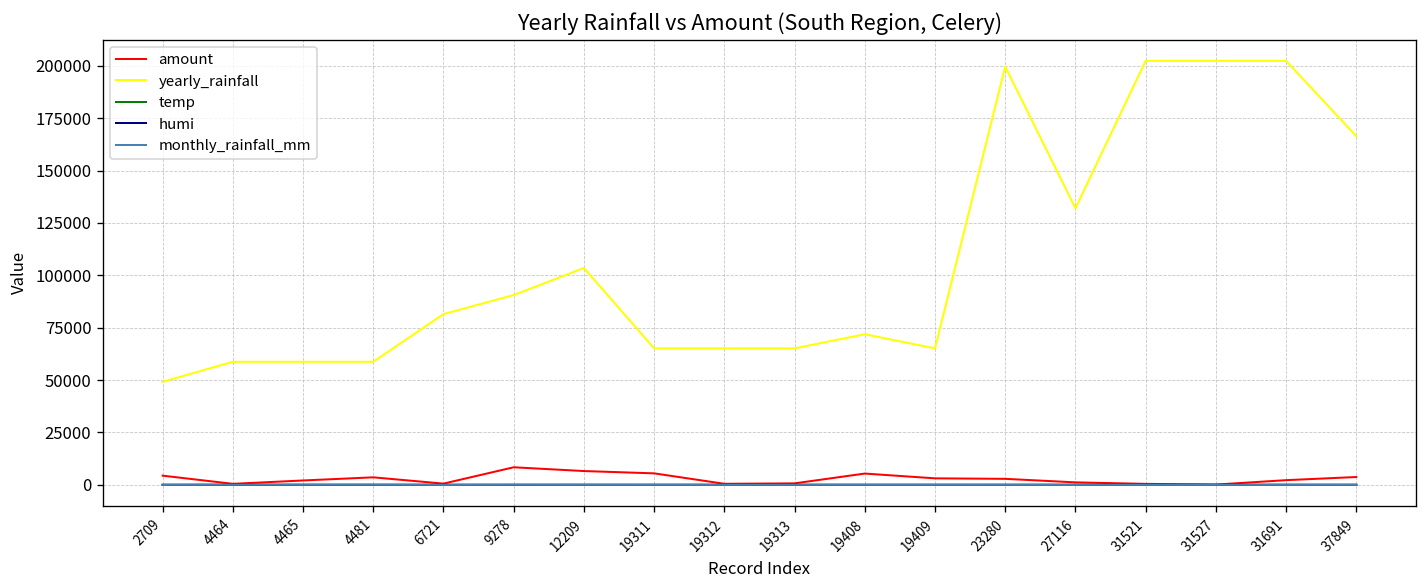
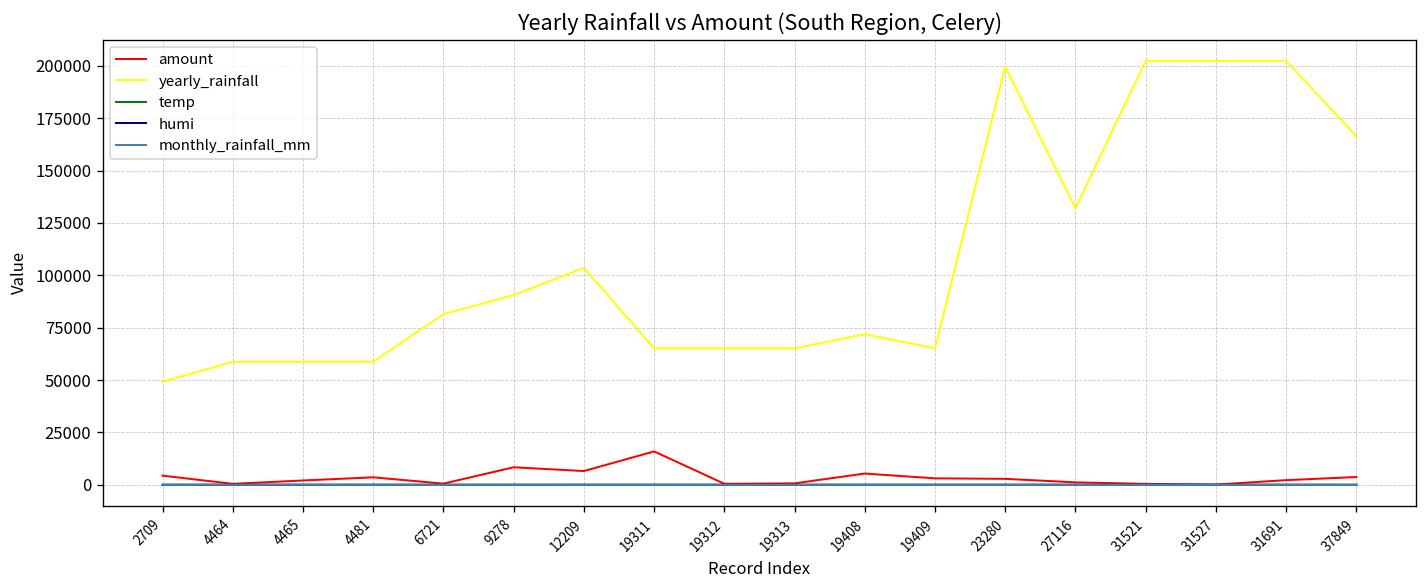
amount, 19311: 6000 -> 16000
